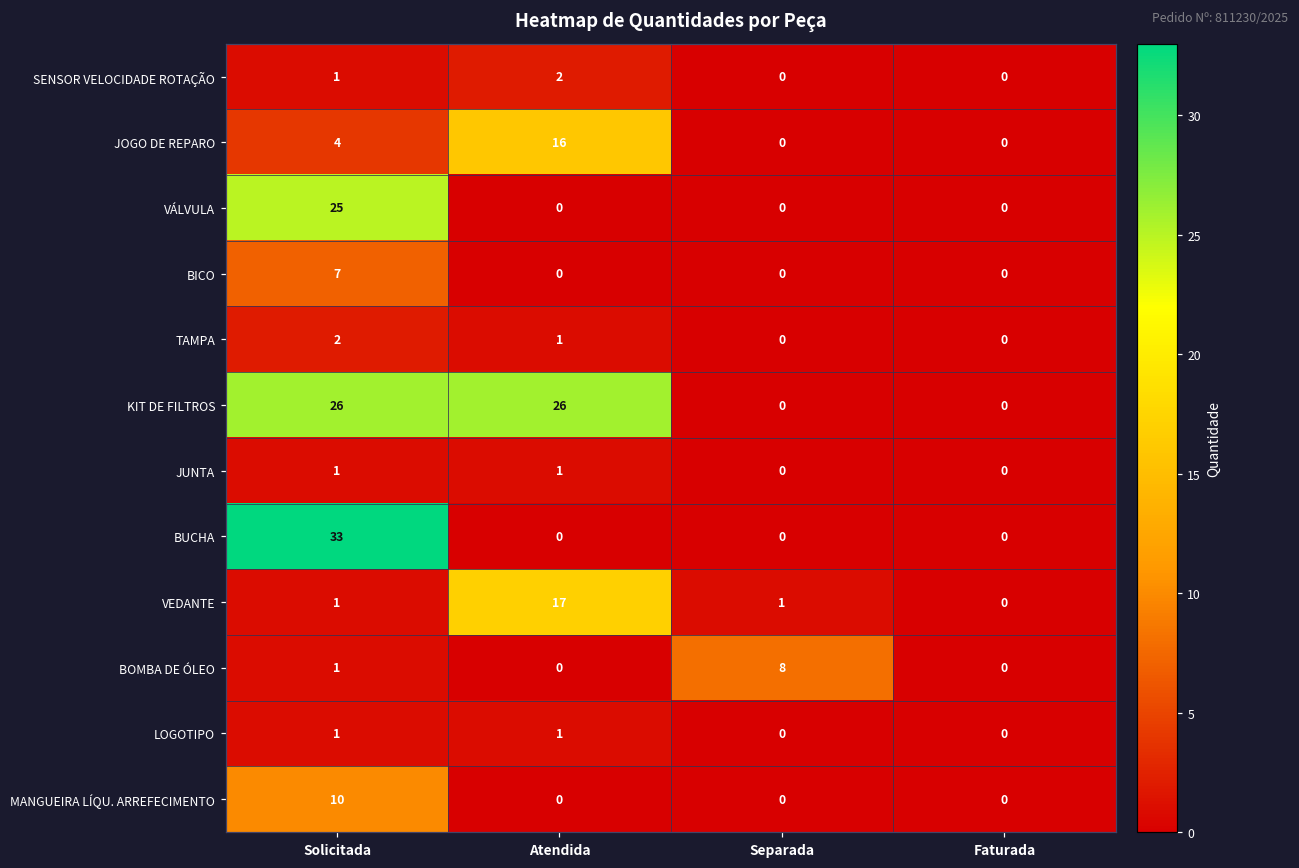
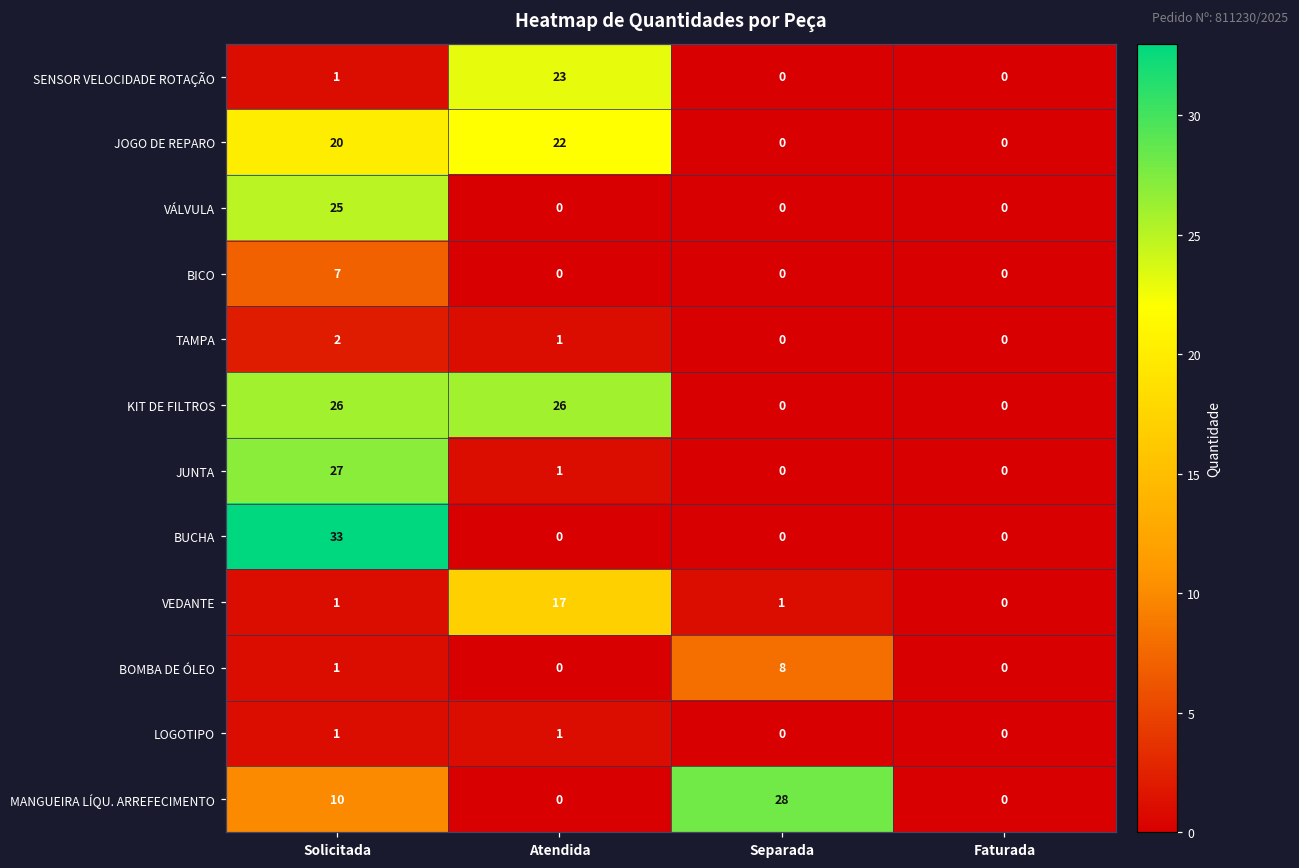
SENSOR VELOCIDADE ROTAÇÃO, Atendida: 2 -> 23
JOGO DE REPARO, Solicitada: 4 -> 20
JOGO DE REPARO, Atendida: 16 -> 22
JUNTA, Solicitada: 1 -> 27
MANGUEIRA LÍQU. ARREFECIMENTO, Separada: 0 -> 28
